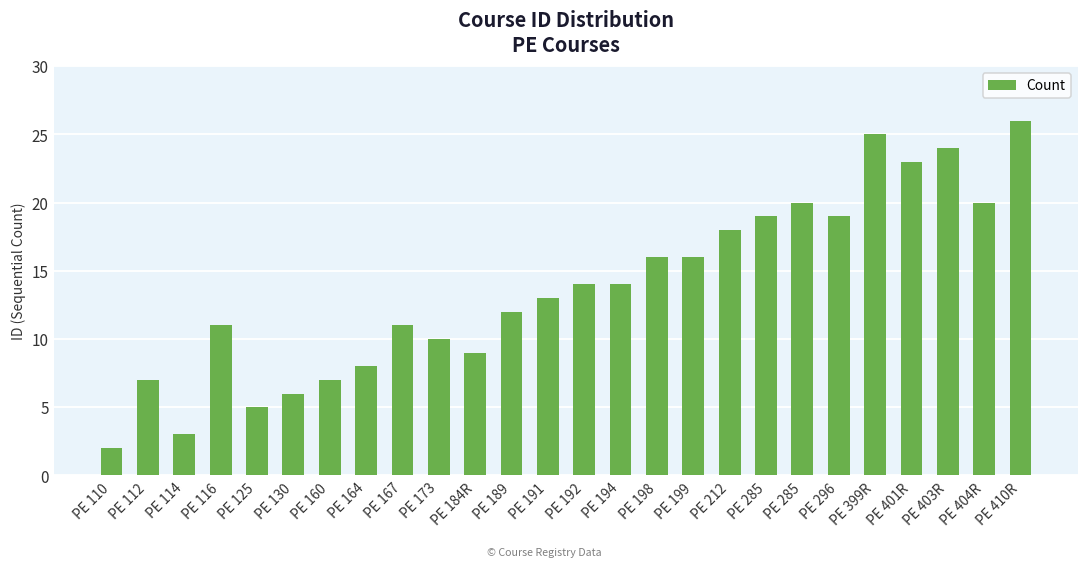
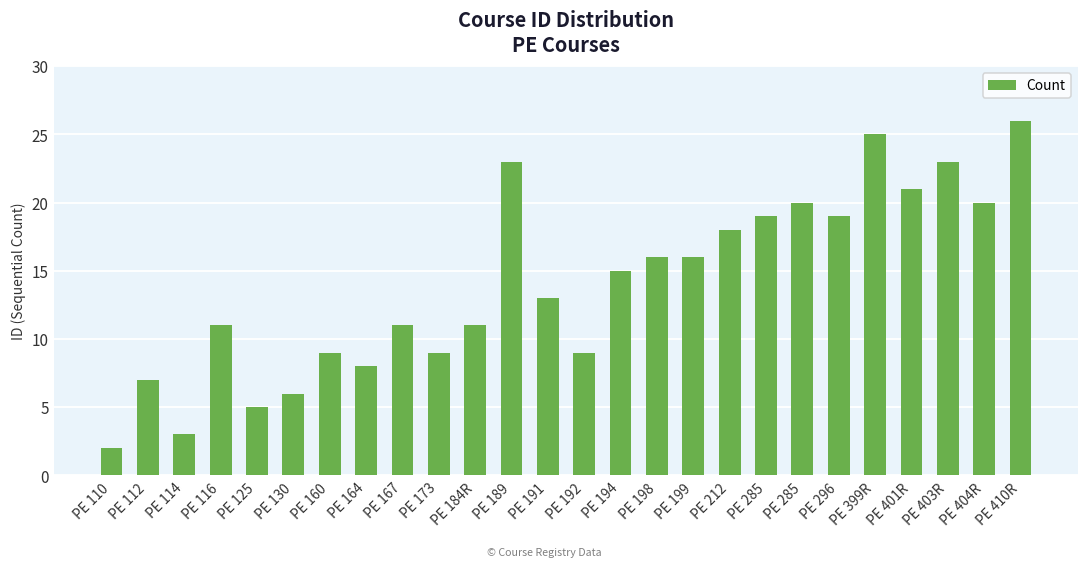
PE 160: 7 -> 9
PE 173: 10 -> 9
PE 184R: 9 -> 11
PE 189: 12 -> 23
PE 192: 14 -> 9
PE 194: 14 -> 15
PE 401R: 23 -> 21
PE 403R: 24 -> 23
